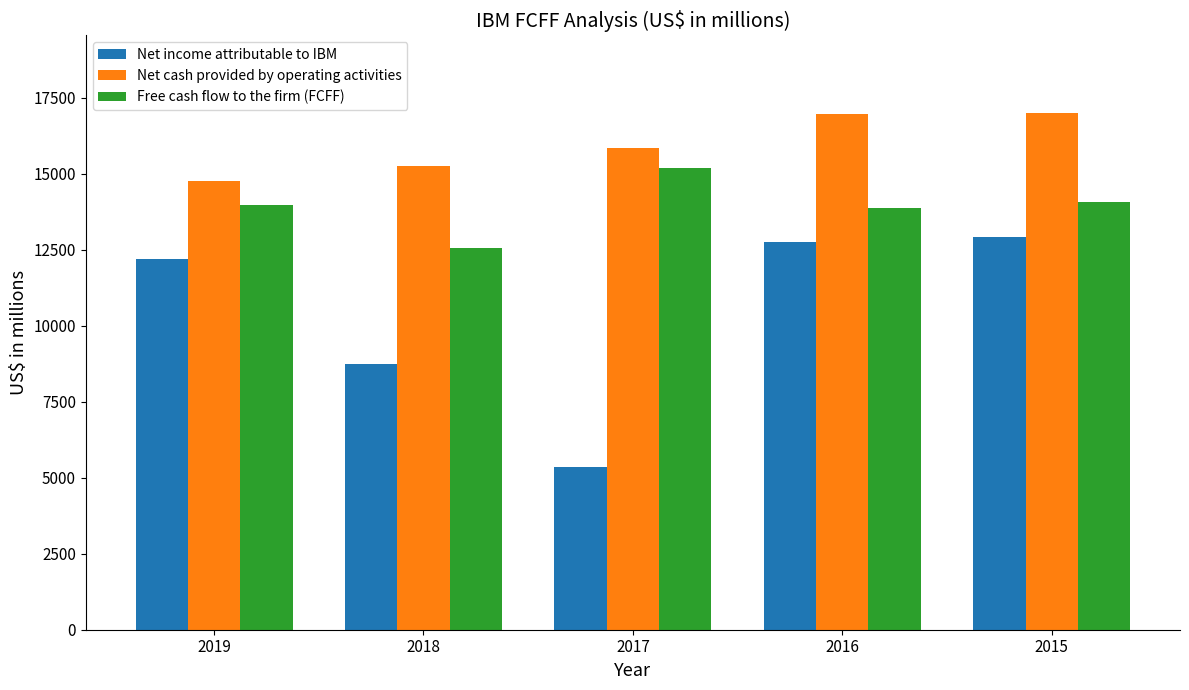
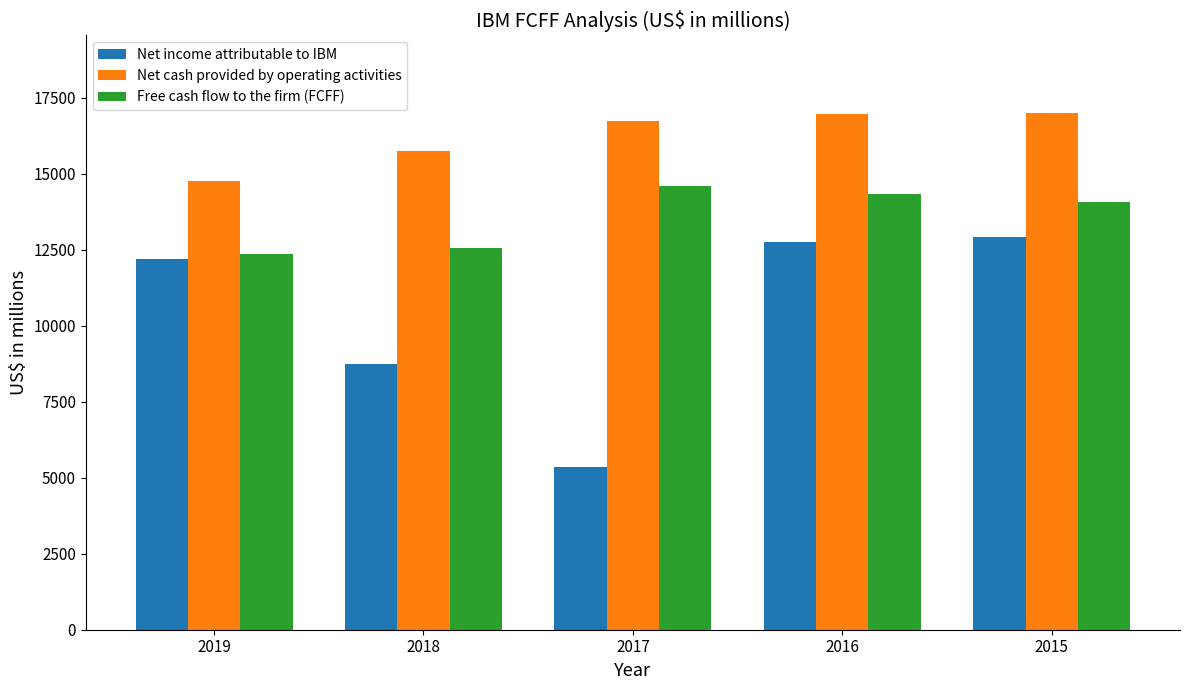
Free cash flow to the firm (FCFF), 2019: 14000 -> 12400
Net cash provided by operating activities, 2018: 15200 -> 15800
Net cash provided by operating activities, 2017: 15900 -> 16700
Free cash flow to the firm (FCFF), 2017: 15200 -> 14600
Free cash flow to the firm (FCFF), 2016: 13900 -> 14300
